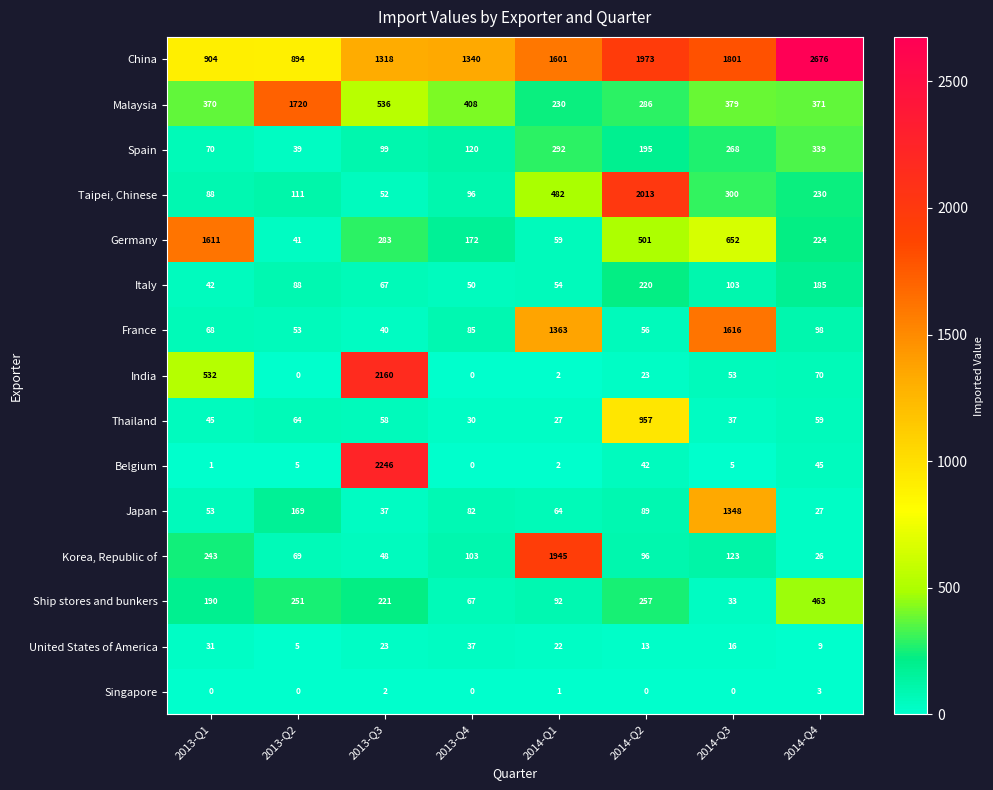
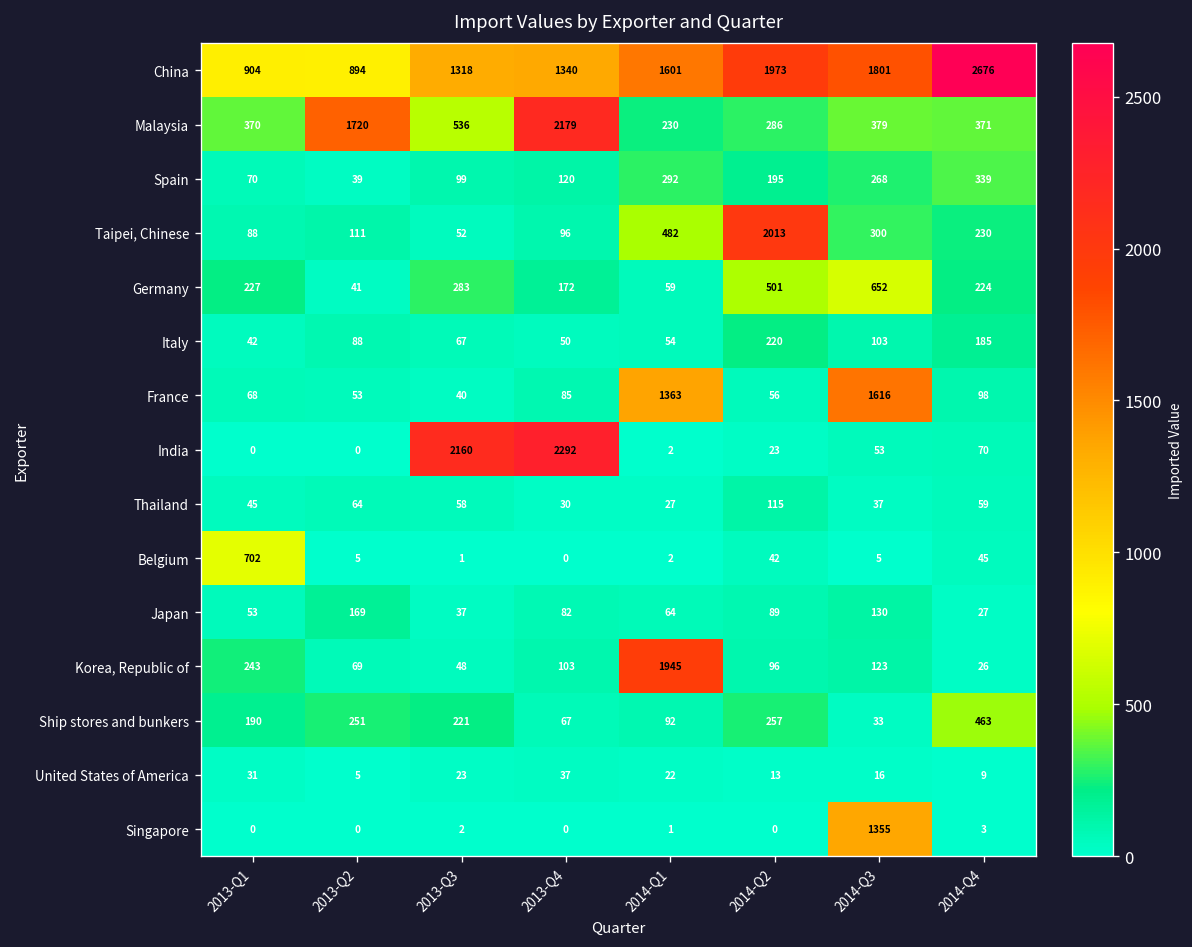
Malaysia, 2013-Q4: 408 -> 2179
Germany, 2013-Q1: 1611 -> 227
India, 2013-Q1: 532 -> 0
India, 2013-Q4: 0 -> 2292
Thailand, 2014-Q2: 957 -> 115
Belgium, 2013-Q1: 1 -> 702
Belgium, 2013-Q3: 2246 -> 1
Japan, 2014-Q3: 1348 -> 130
Singapore, 2014-Q3: 0 -> 1355
